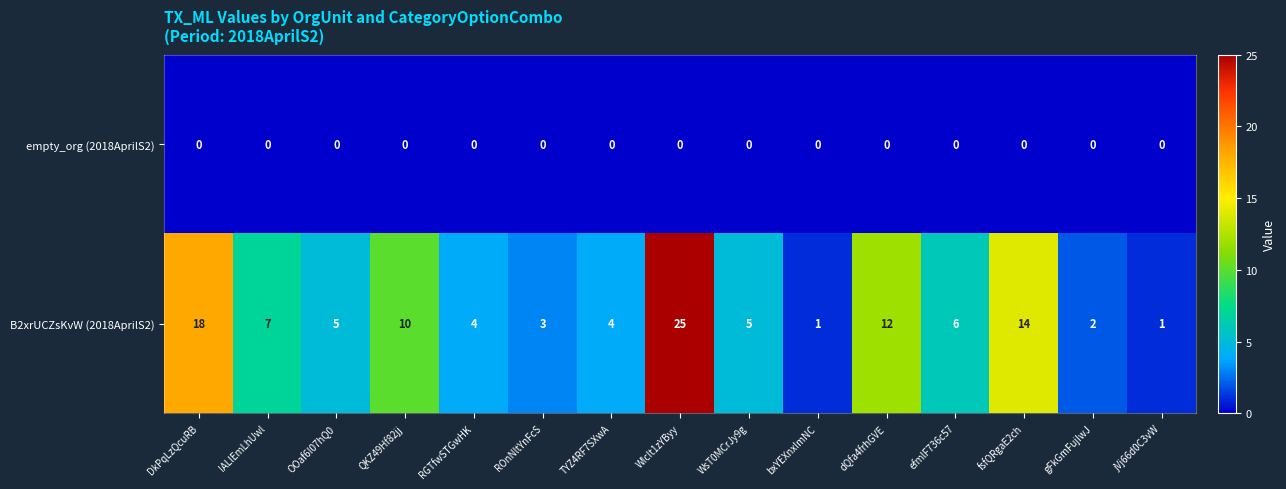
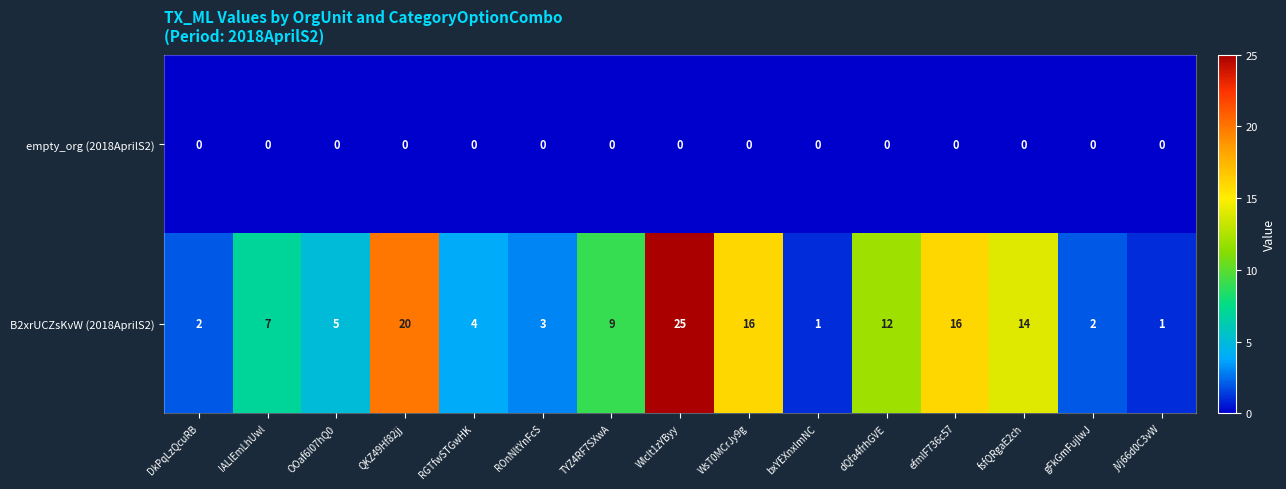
B2xrUCZsKvW (2018AprilS2), DkPqLzQcuRB: 18 -> 2
B2xrUCZsKvW (2018AprilS2), QKZ49Hf82jj: 10 -> 20
B2xrUCZsKvW (2018AprilS2), TYZ4RF7SXwA: 4 -> 9
B2xrUCZsKvW (2018AprilS2), WsT0MCrJy9g: 5 -> 16
B2xrUCZsKvW (2018AprilS2), efmlF736c57: 6 -> 16
